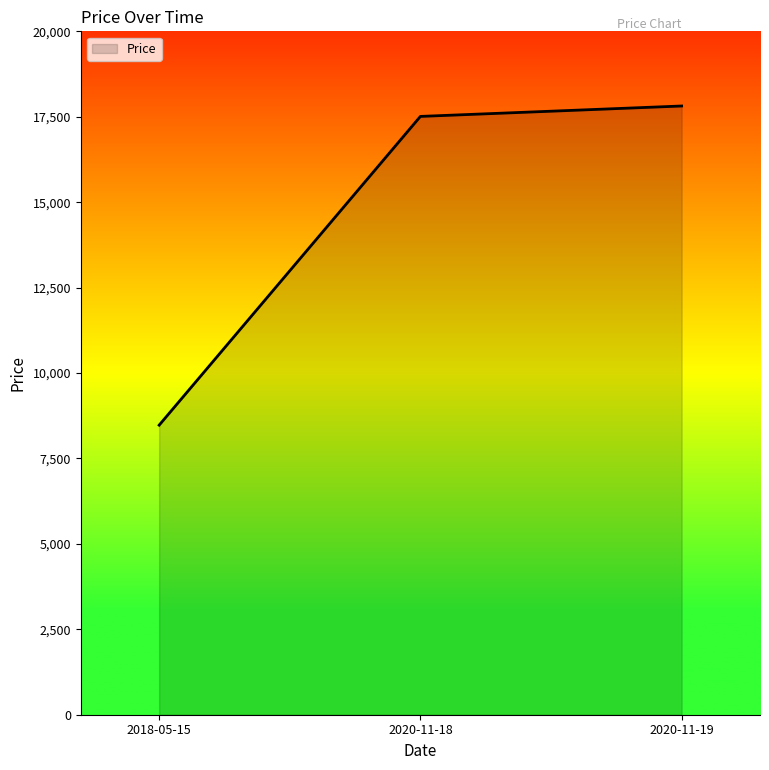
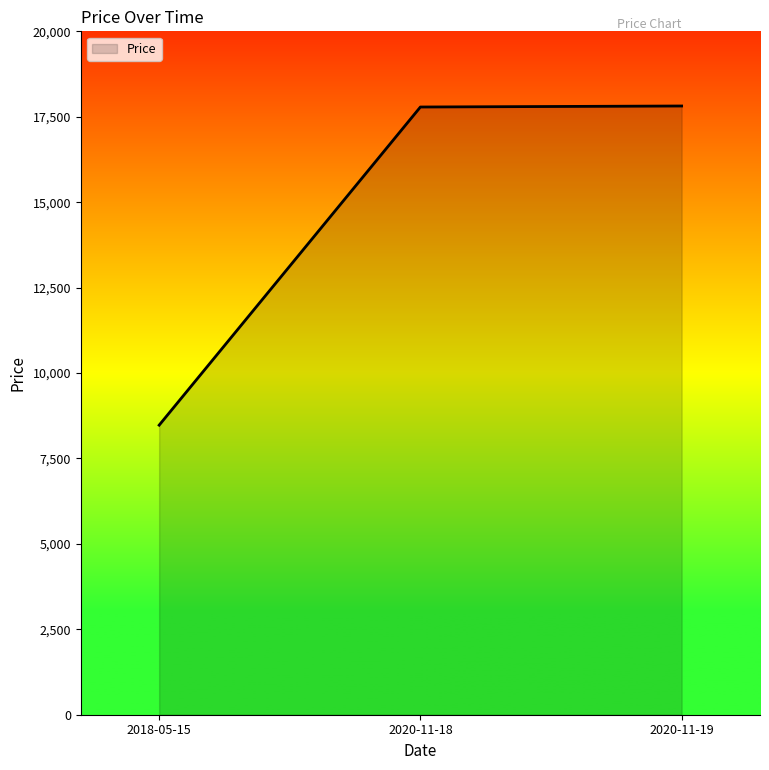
2020-11-18: 17,500 -> 17,800
